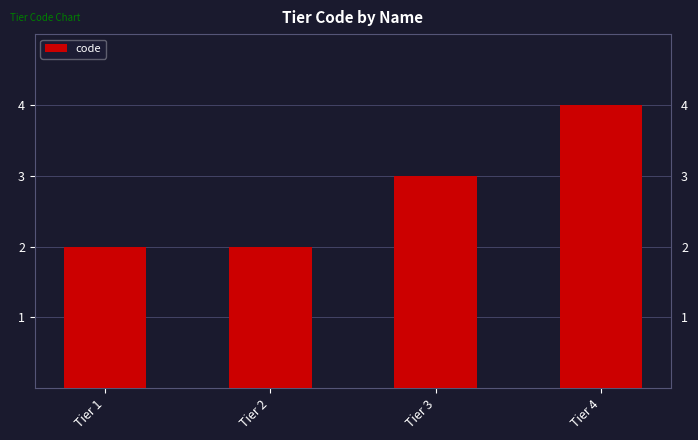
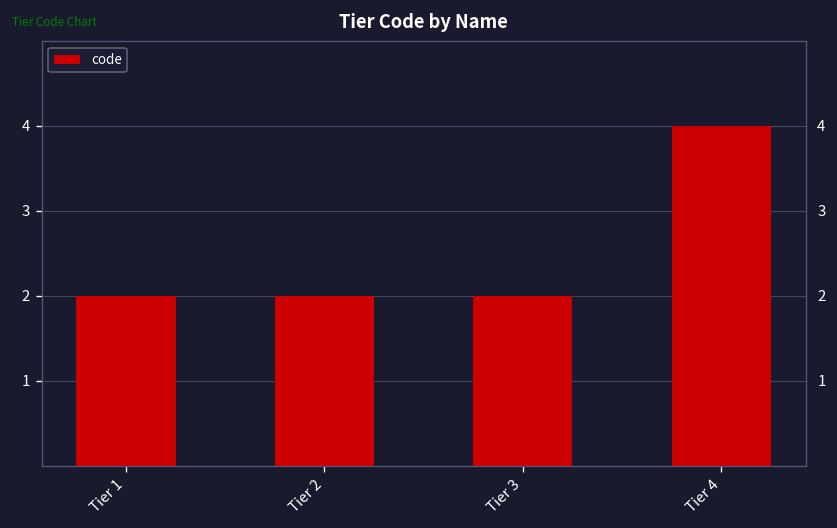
Tier 3: 3 -> 2
